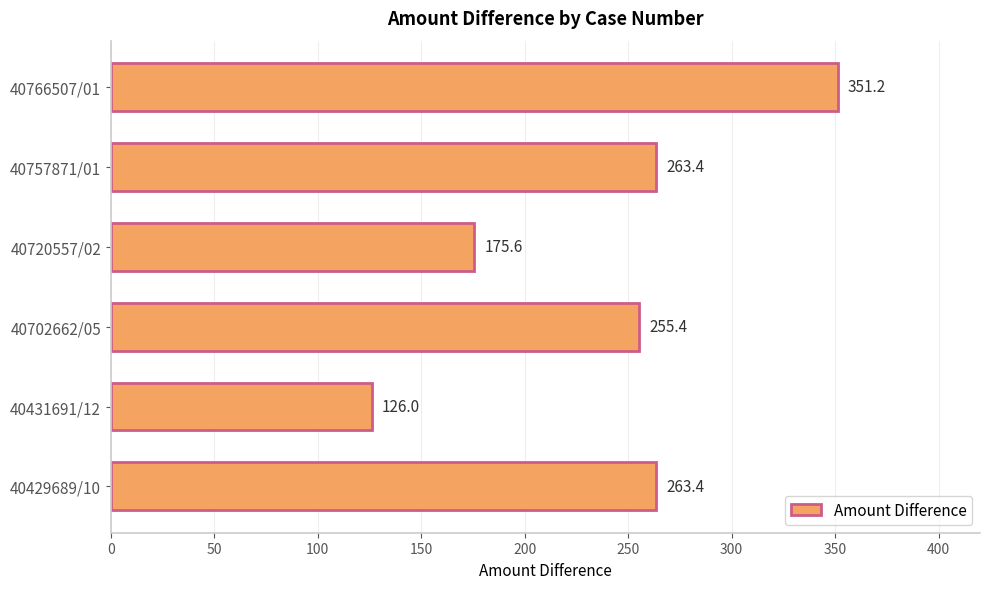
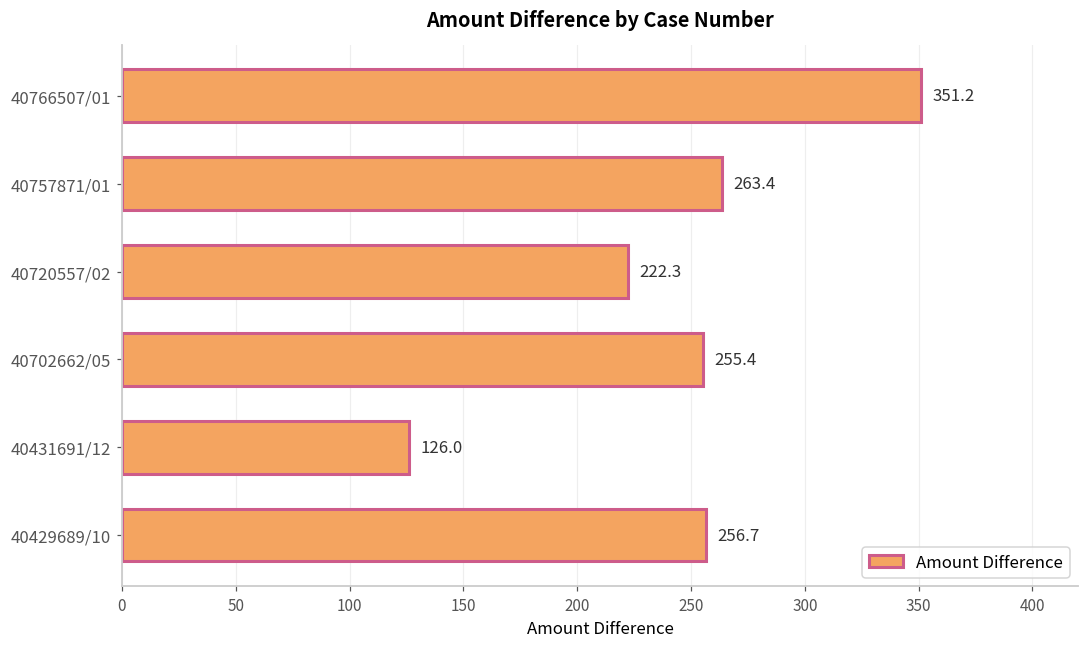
40720557/02: 175.6 -> 222.3
40429689/10: 263.4 -> 256.7
